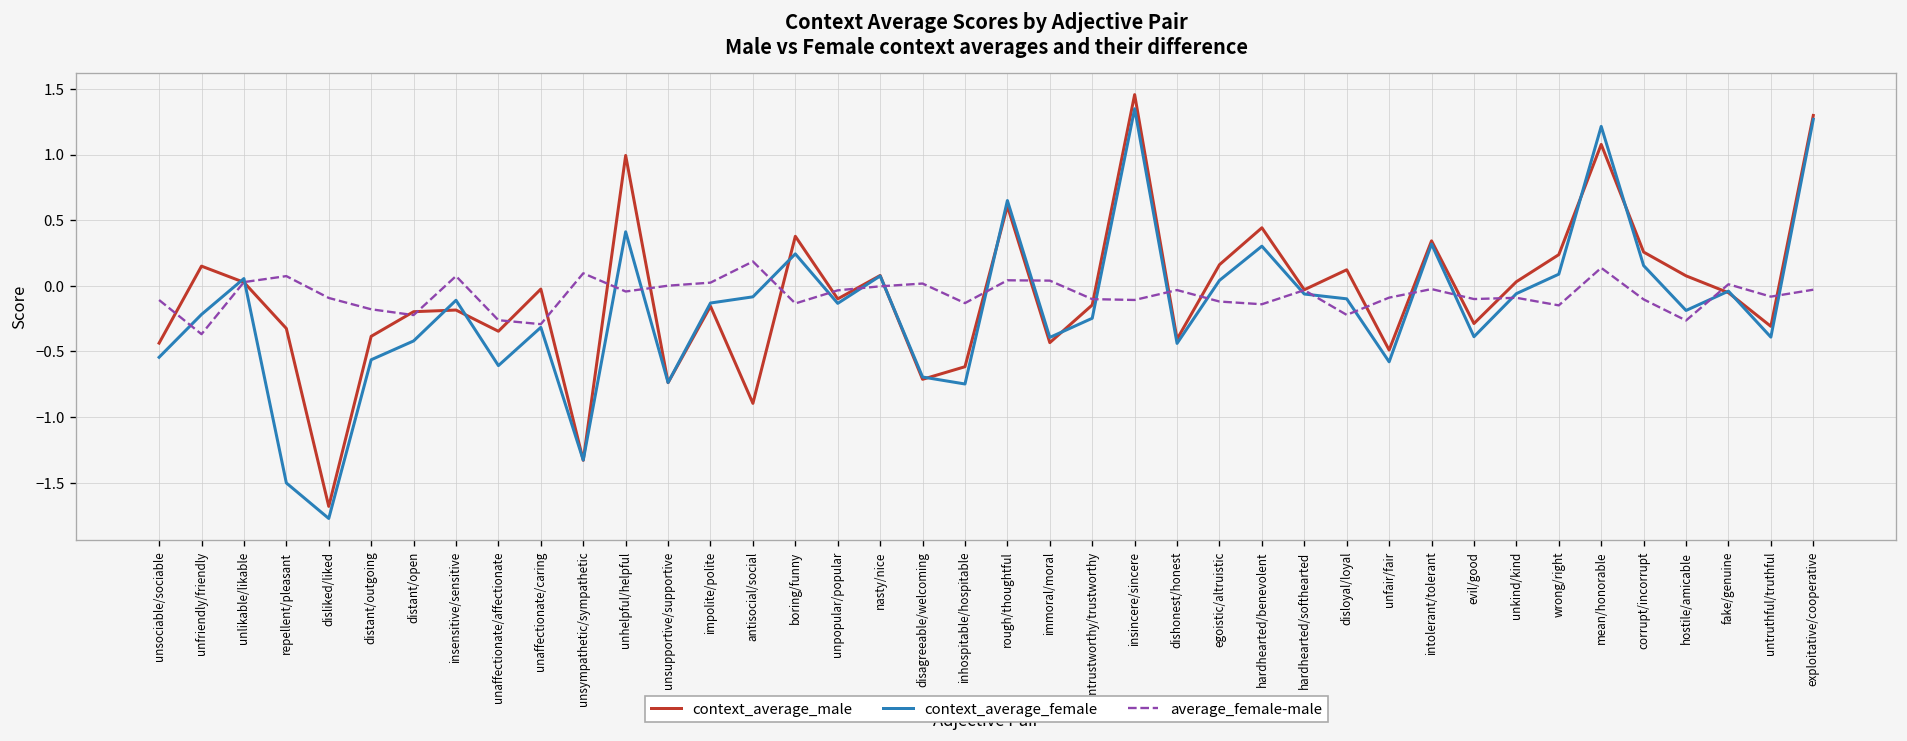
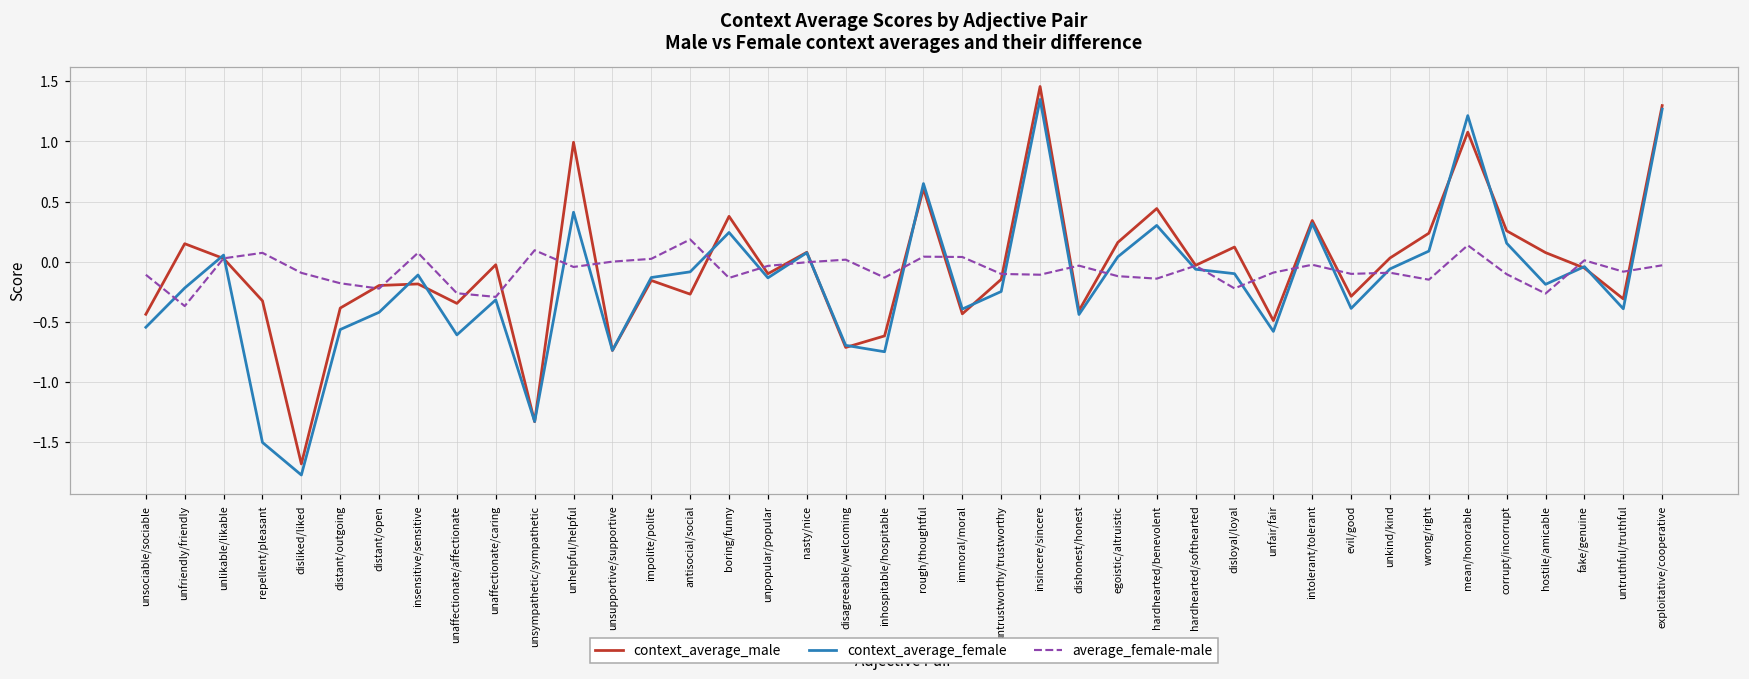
context_average_male, antisocial/social: -0.90 -> -0.27
